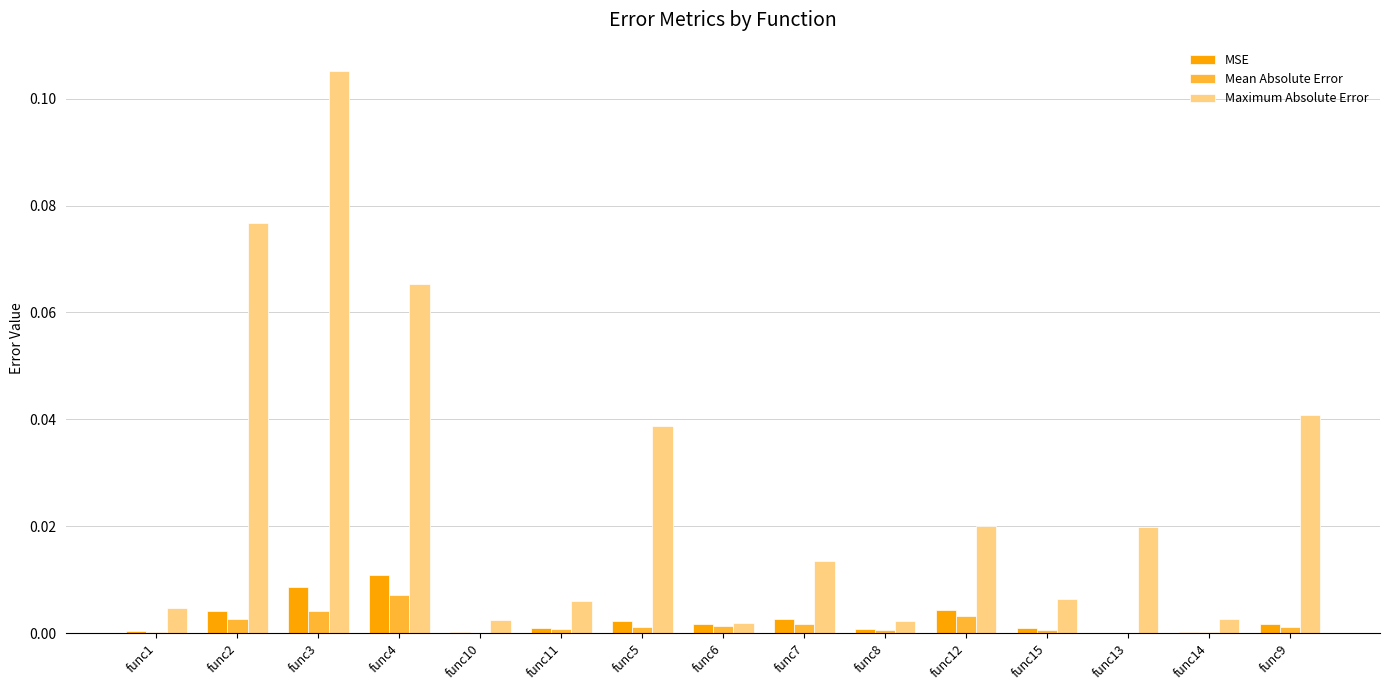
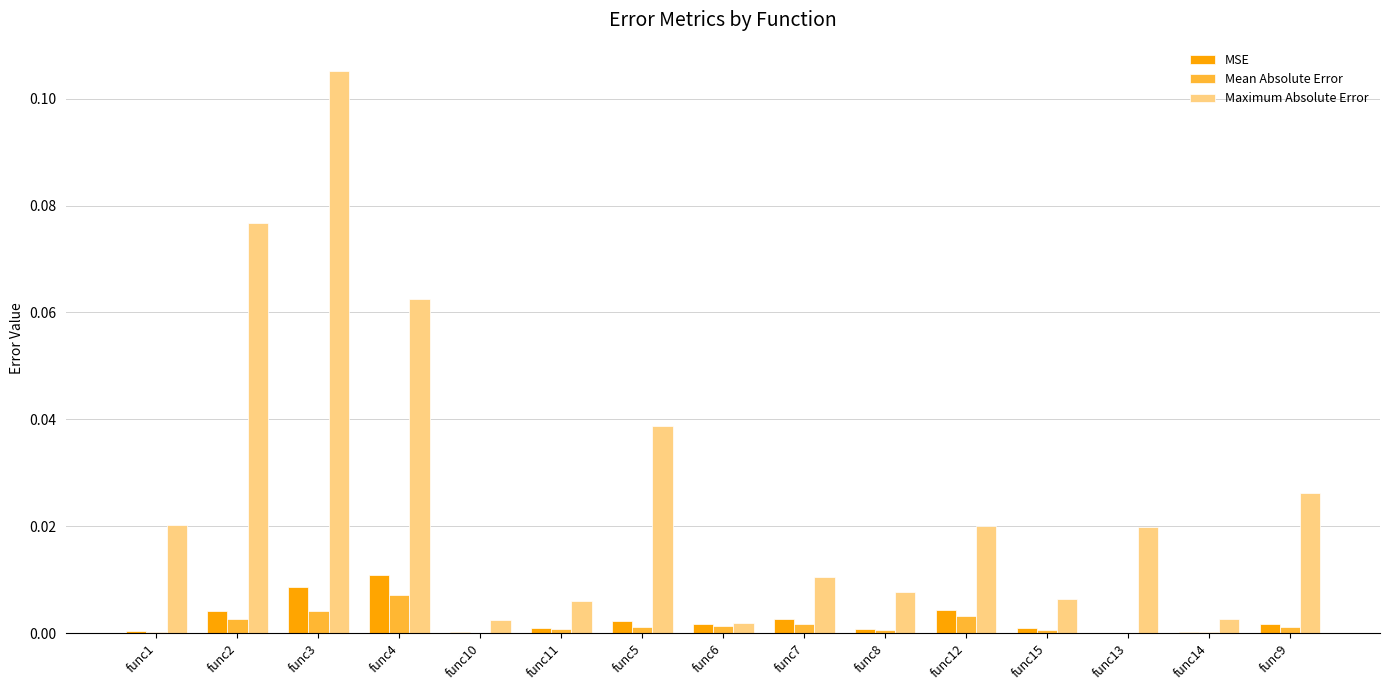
Maximum Absolute Error, func1: 0.005 -> 0.020
Maximum Absolute Error, func4: 0.065 -> 0.062
Maximum Absolute Error, func7: 0.013 -> 0.010
Maximum Absolute Error, func8: 0.002 -> 0.008
Maximum Absolute Error, func9: 0.041 -> 0.026
